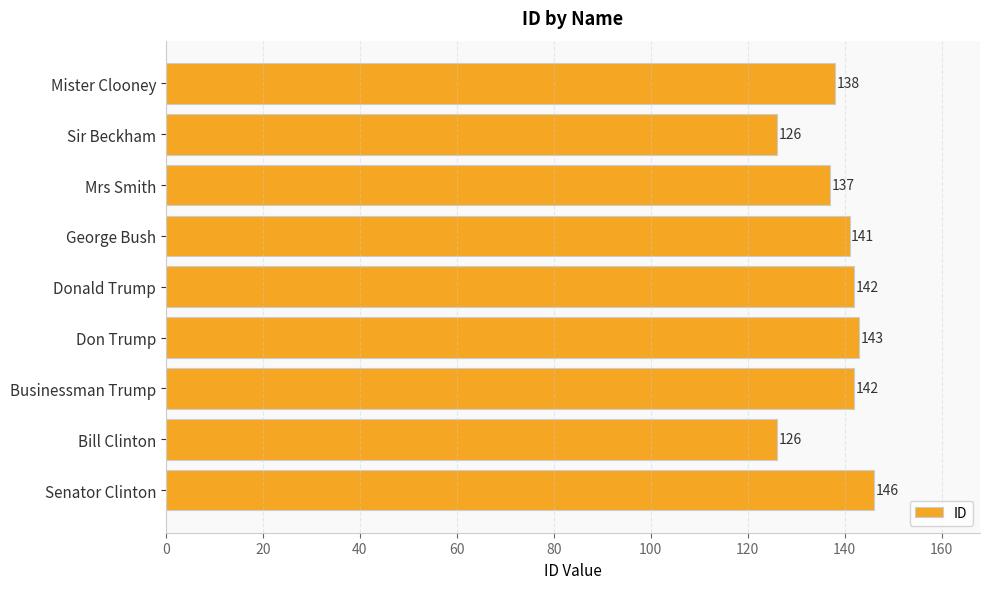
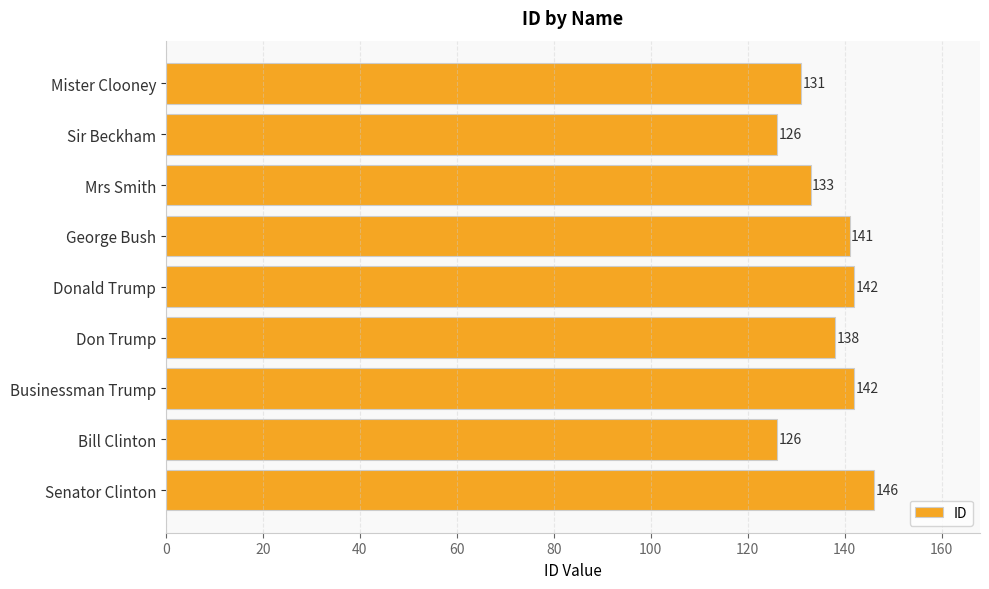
Mister Clooney: 138 -> 131
Mrs Smith: 137 -> 133
Don Trump: 143 -> 138
